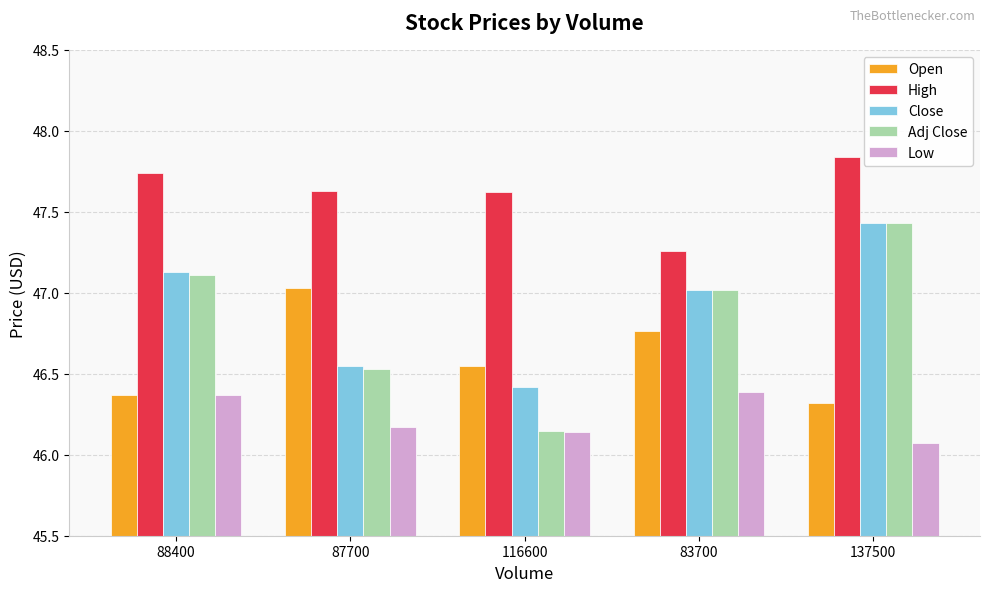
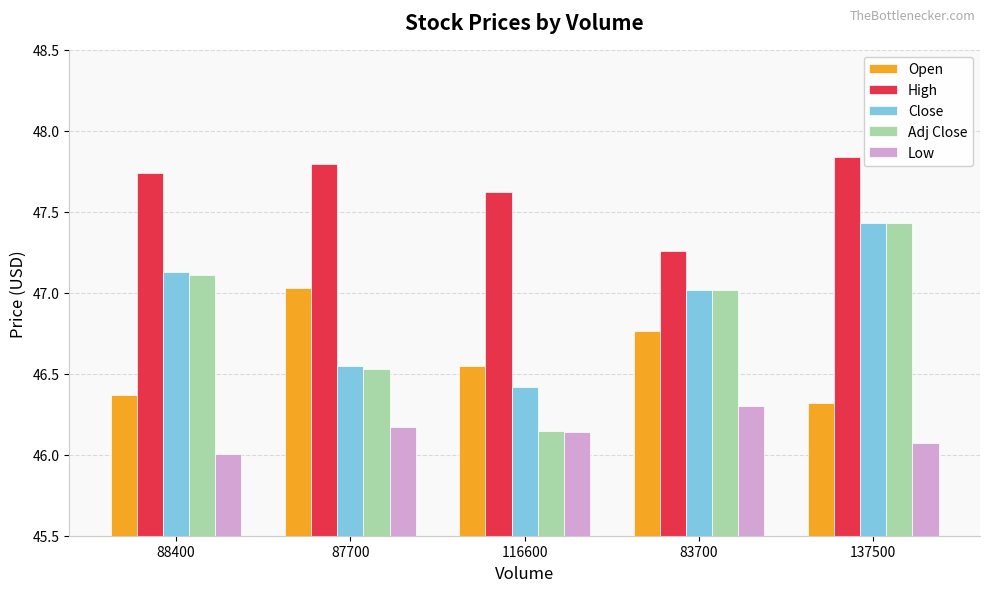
Low, 88400: 46.37 -> 46.01
High, 87700: 47.63 -> 47.80
Low, 83700: 46.39 -> 46.30
